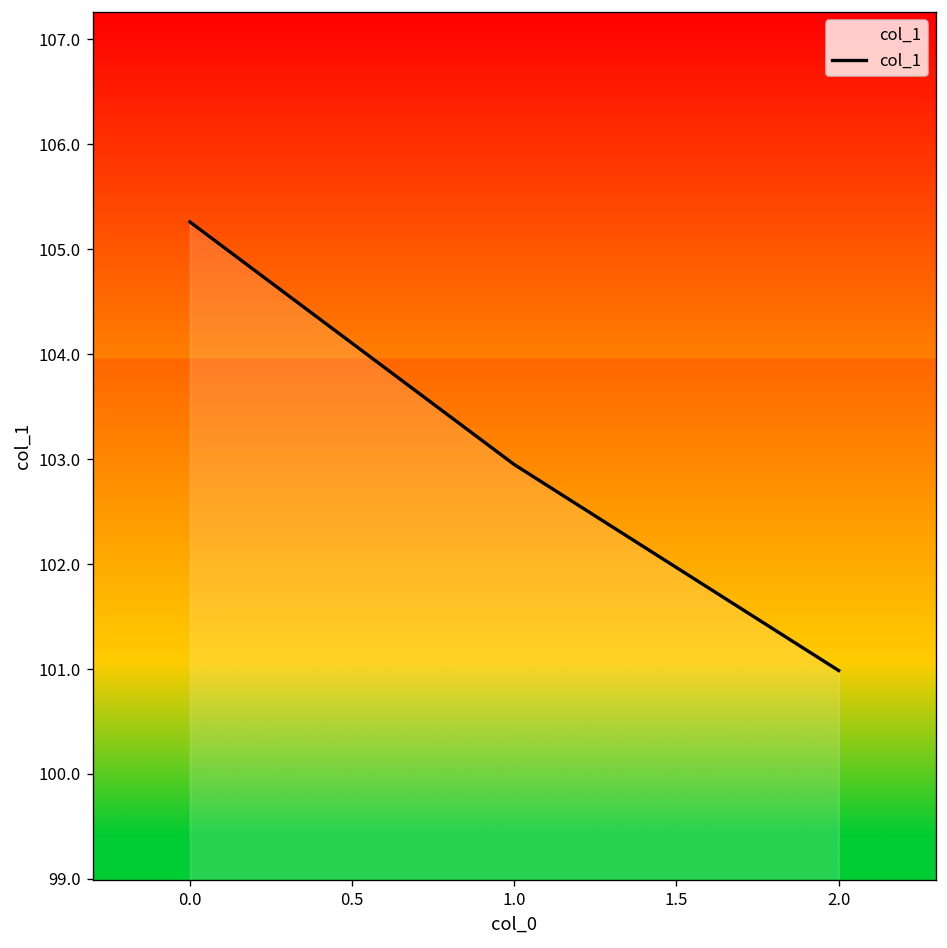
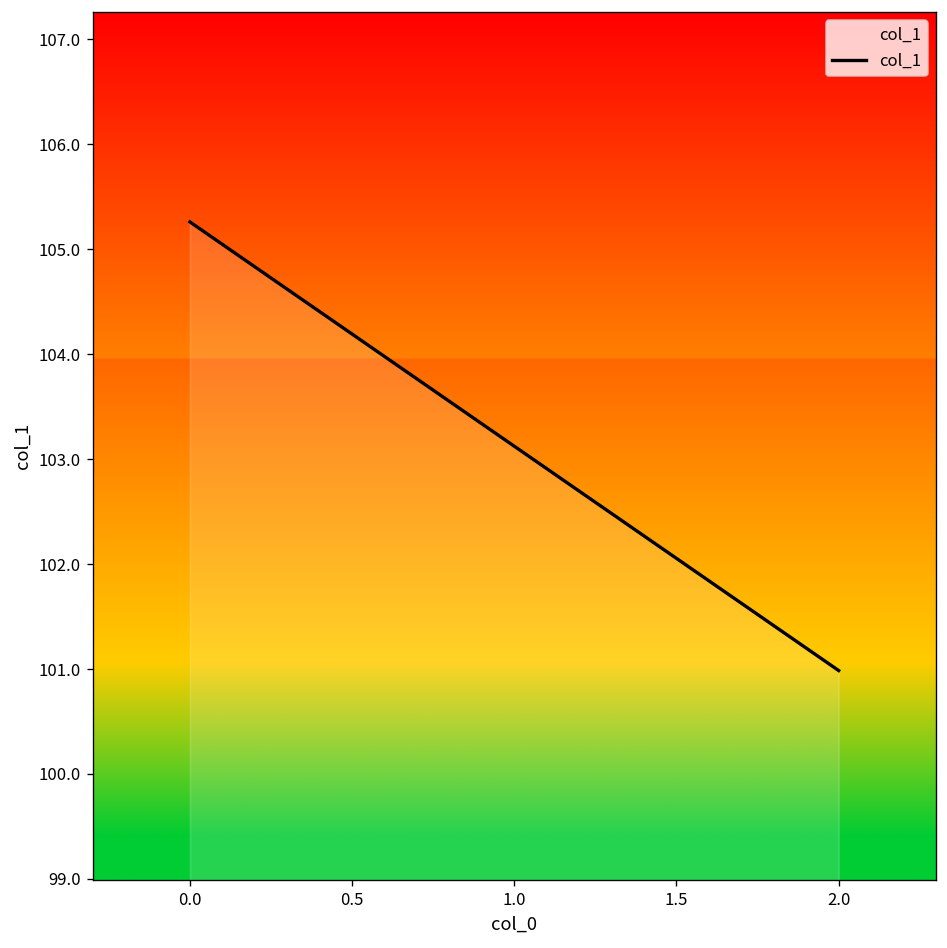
1.0: 102.9 -> 103.1
